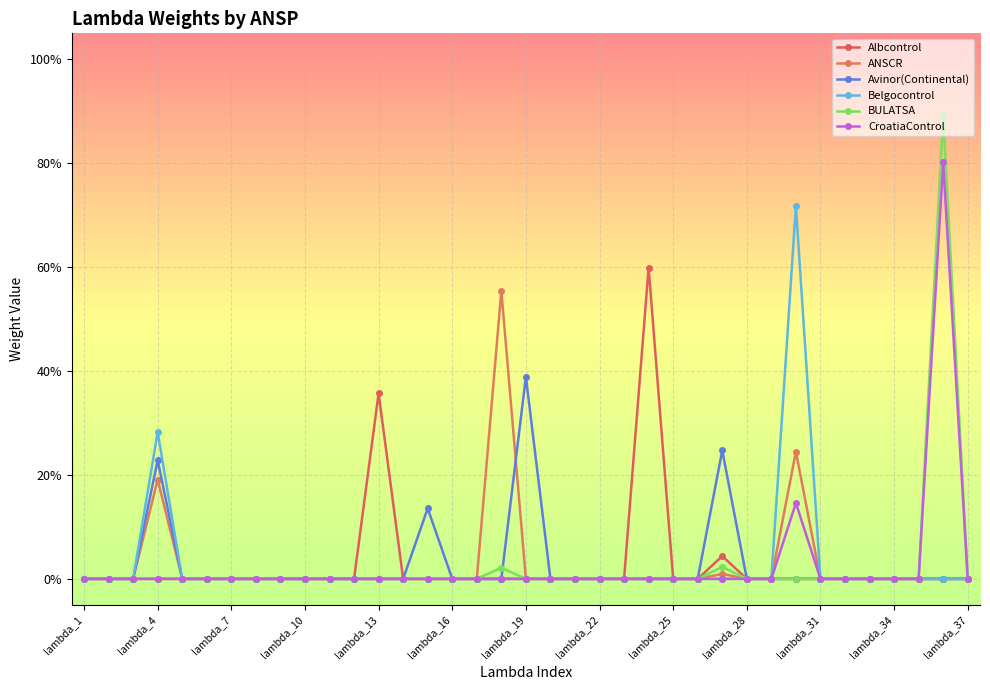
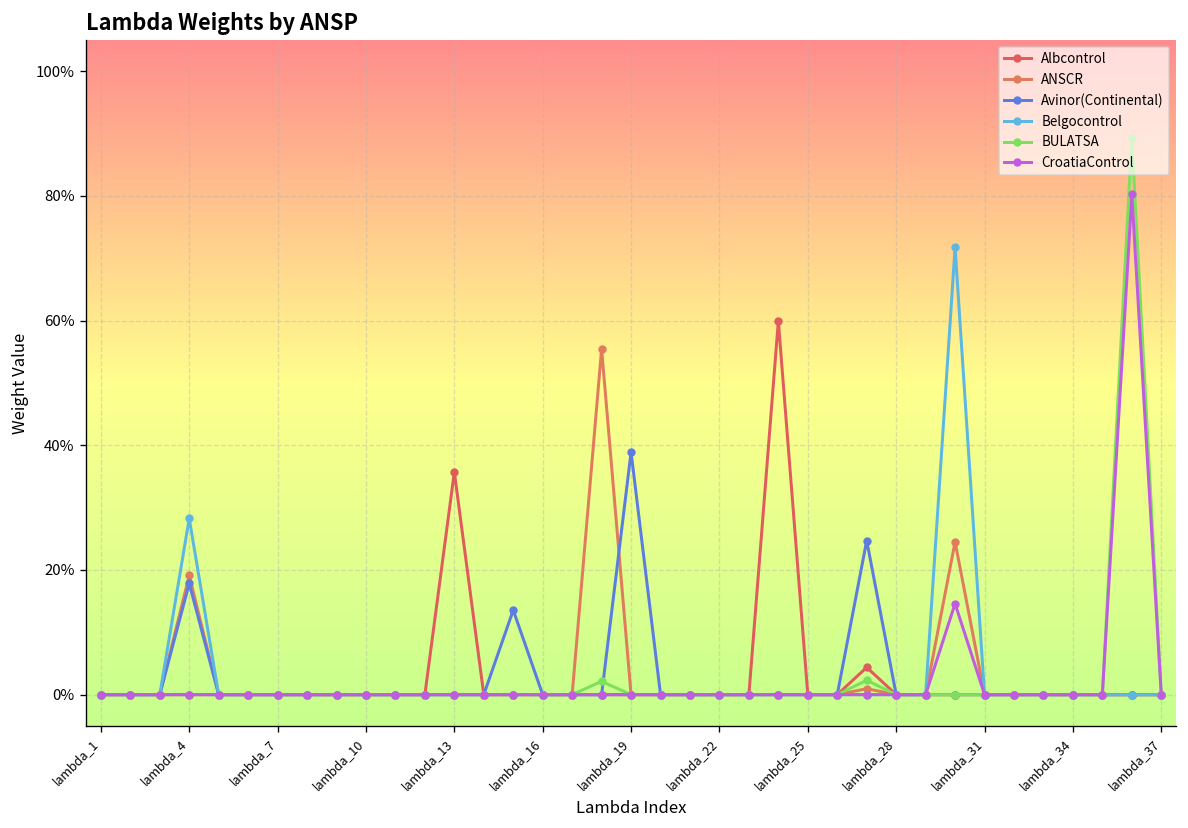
Avinor(Continental), lambda_4: 23% -> 18%
